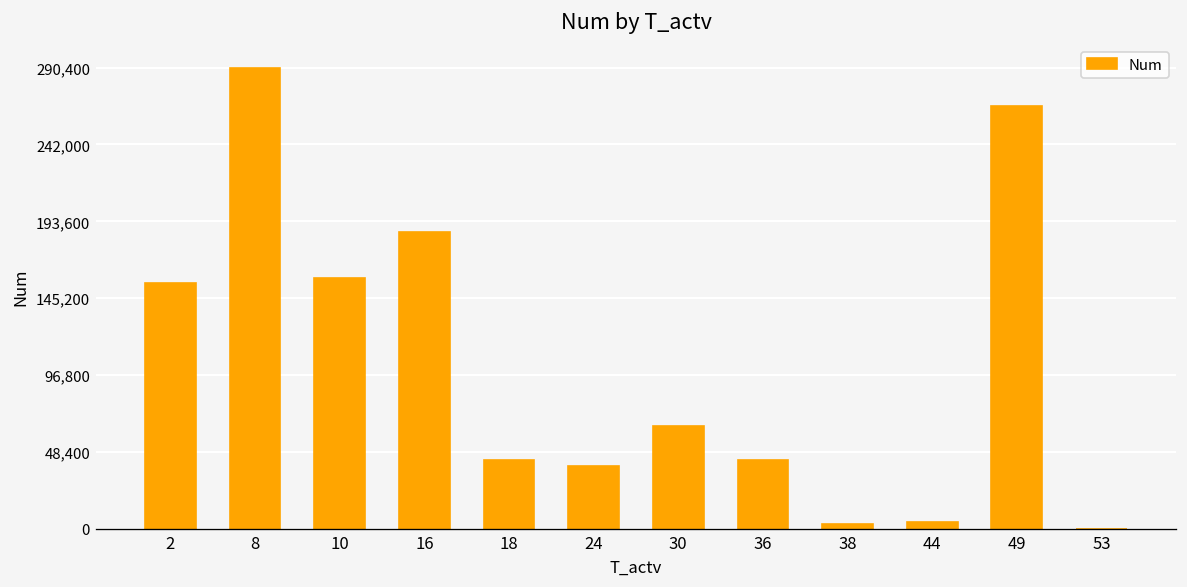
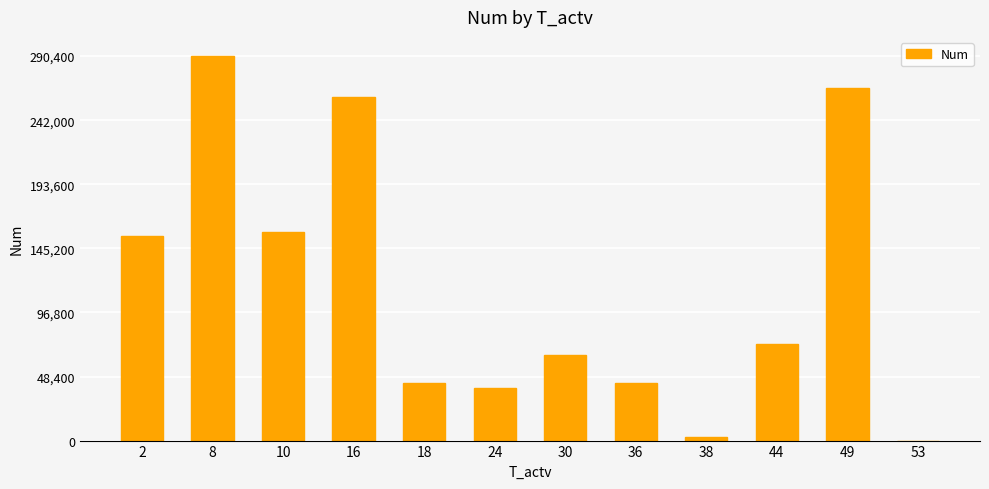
16: 187,000 -> 259,000
44: 4,000 -> 73,000
